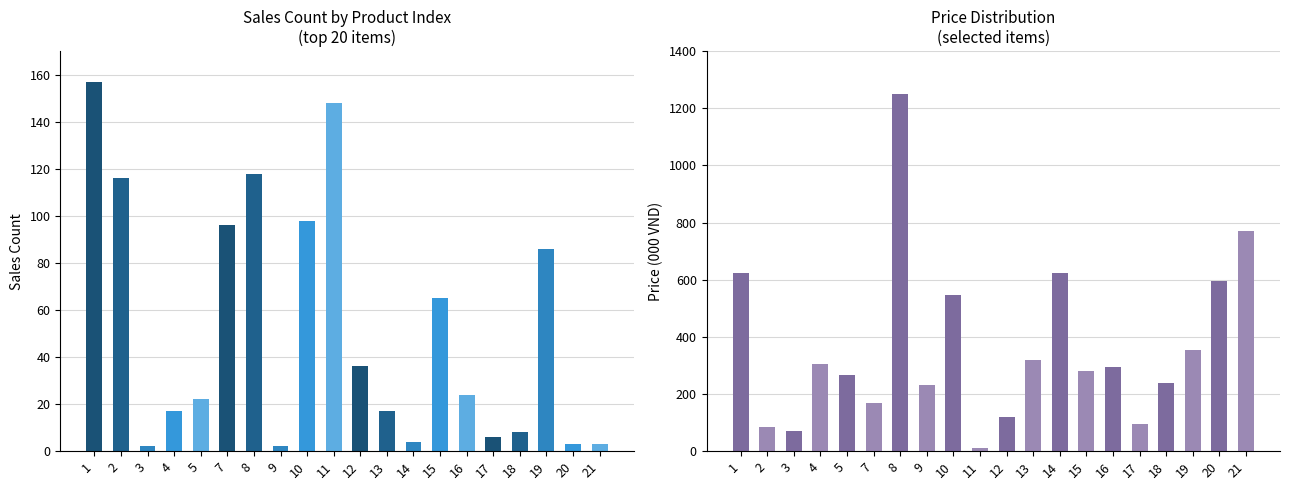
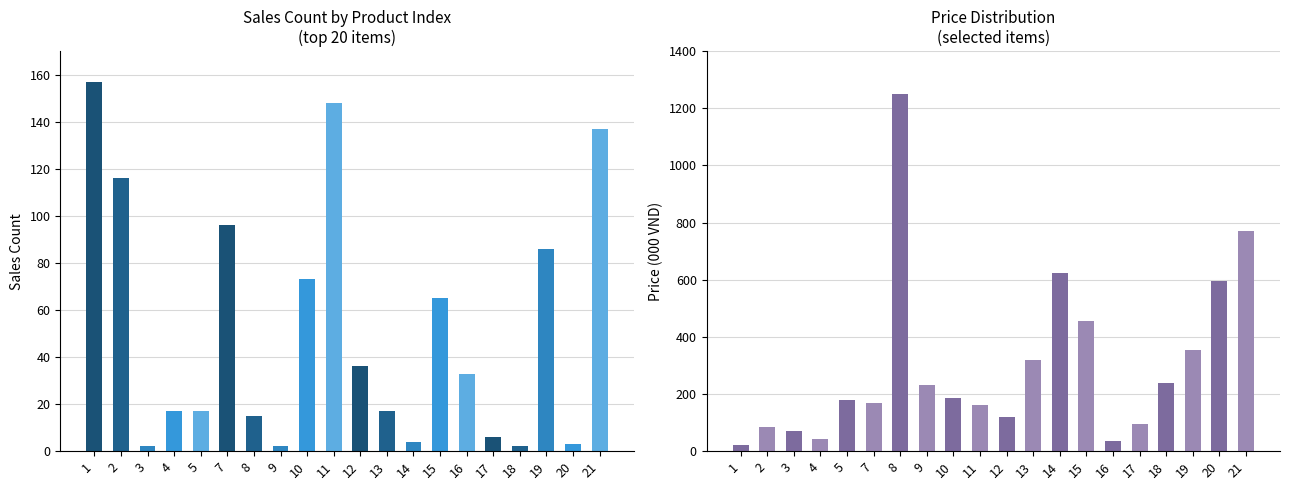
Sales Count by Product Index (top 20 items), 5: 22 -> 17
Sales Count by Product Index (top 20 items), 8: 118 -> 15
Sales Count by Product Index (top 20 items), 10: 98 -> 73
Sales Count by Product Index (top 20 items), 16: 24 -> 33
Sales Count by Product Index (top 20 items), 18: 8 -> 2
Sales Count by Product Index (top 20 items), 21: 3 -> 137
Price Distribution (selected items), 1: 620 -> 20
Price Distribution (selected items), 4: 310 -> 40
Price Distribution (selected items), 5: 270 -> 180
Price Distribution (selected items), 10: 550 -> 190
Price Distribution (selected items), 11: 10 -> 160
Price Distribution (selected items), 15: 280 -> 450
Price Distribution (selected items), 16: 300 -> 30
